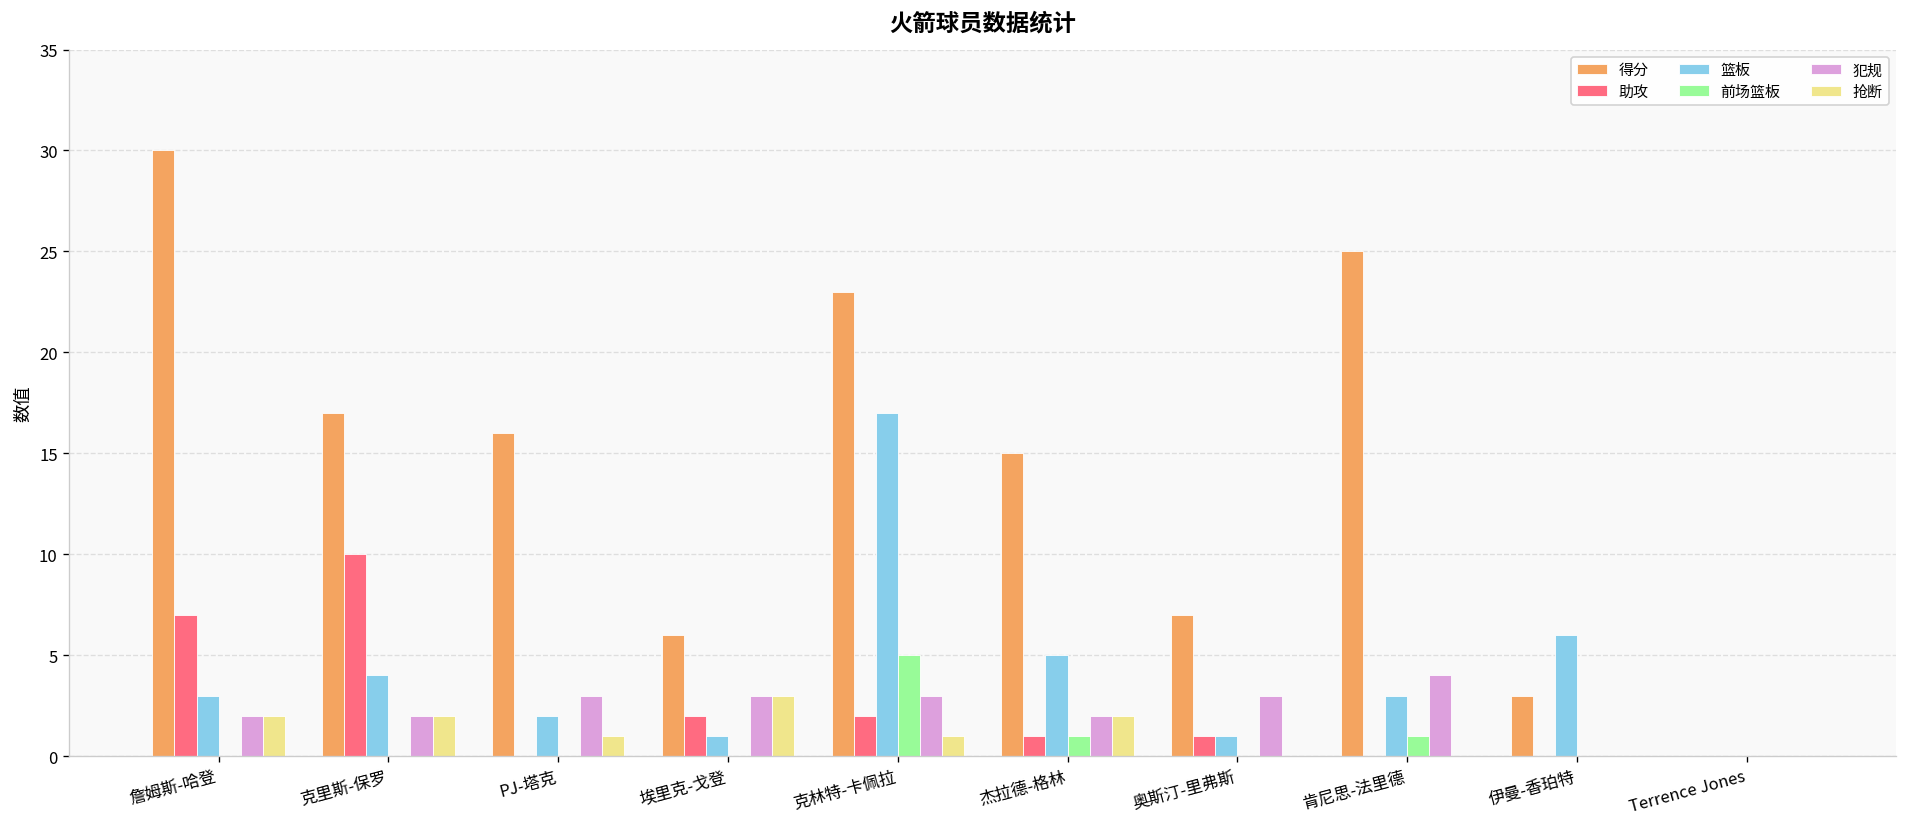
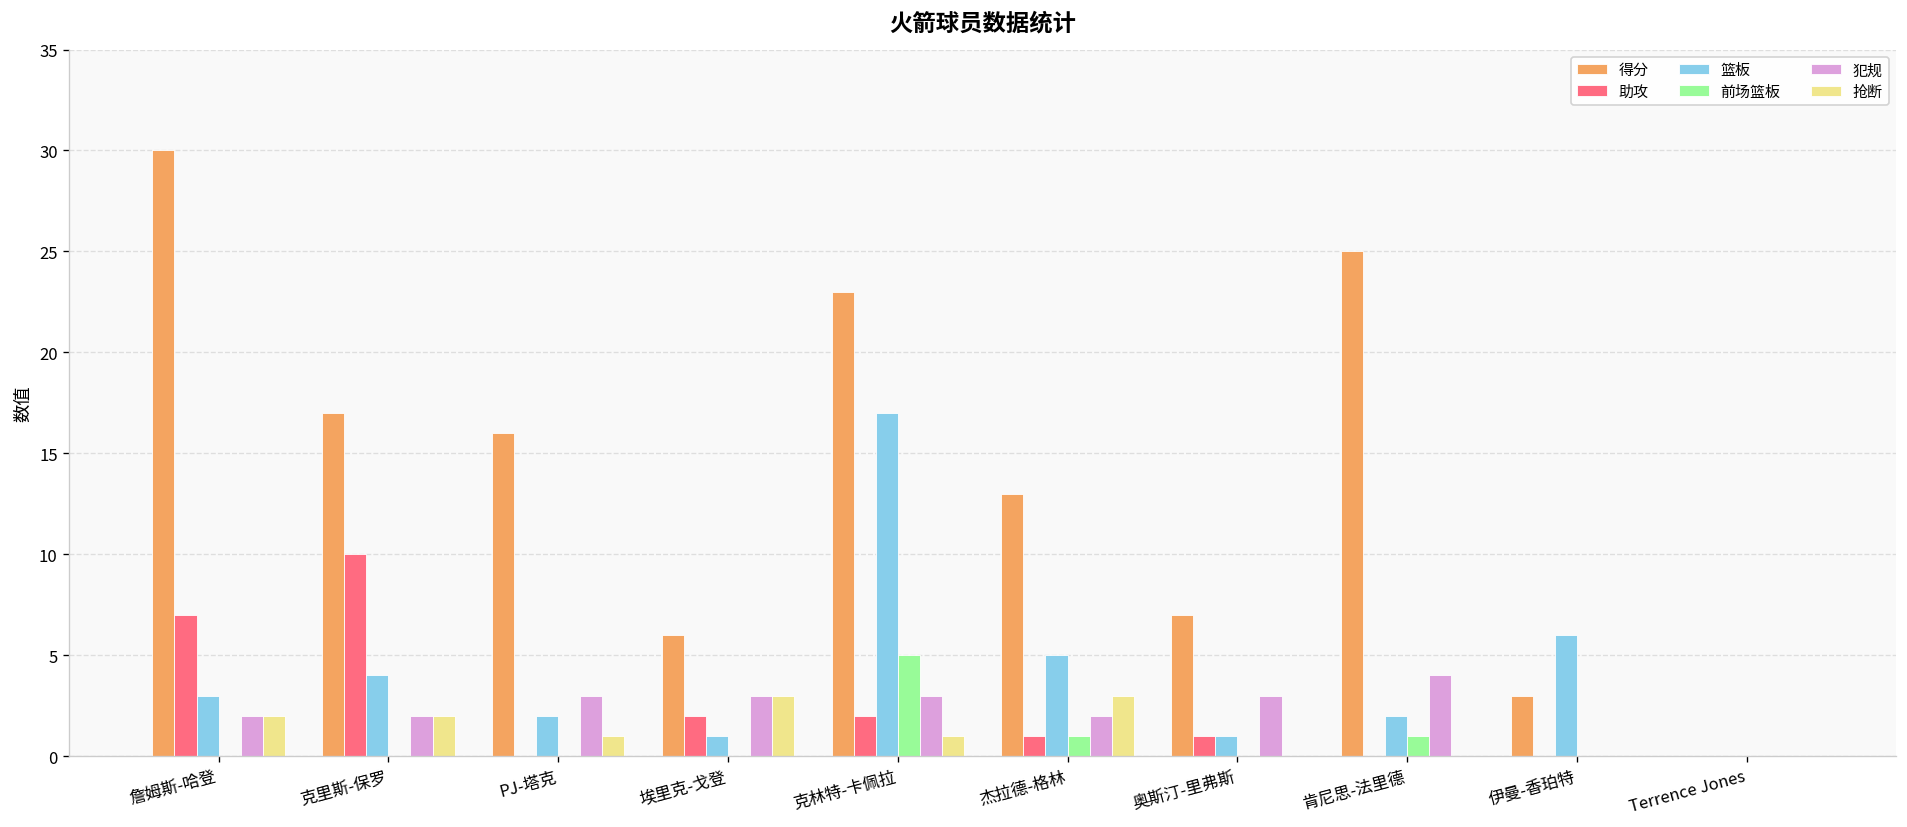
得分, 杰拉德-格林: 15 -> 13
抢断, 杰拉德-格林: 2 -> 3
篮板, 肯尼思-法里德: 3 -> 2
